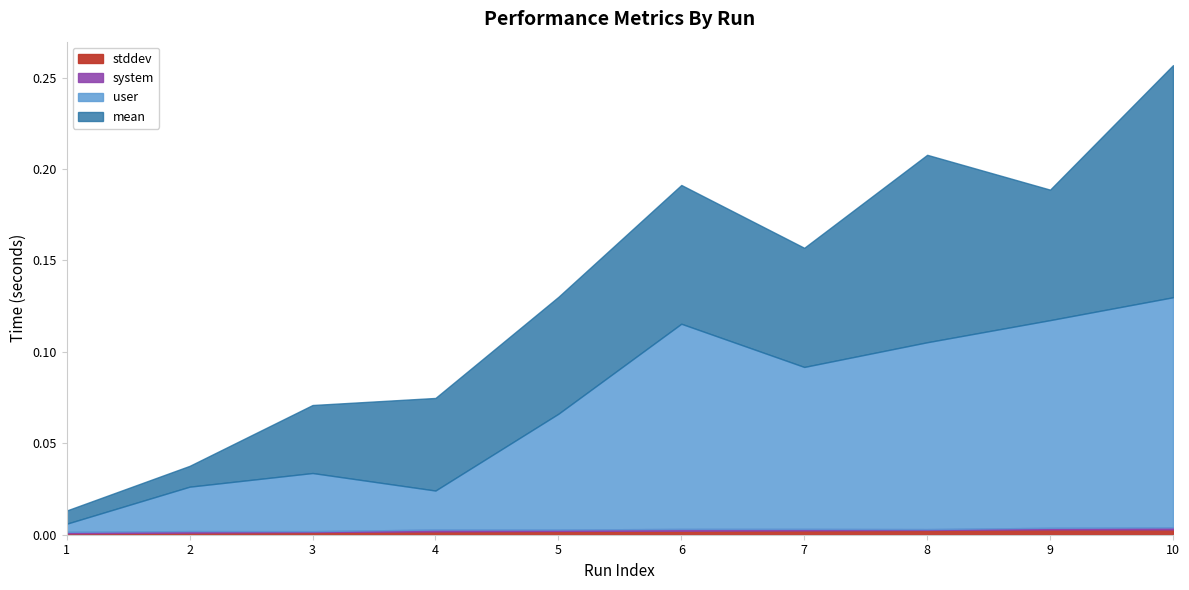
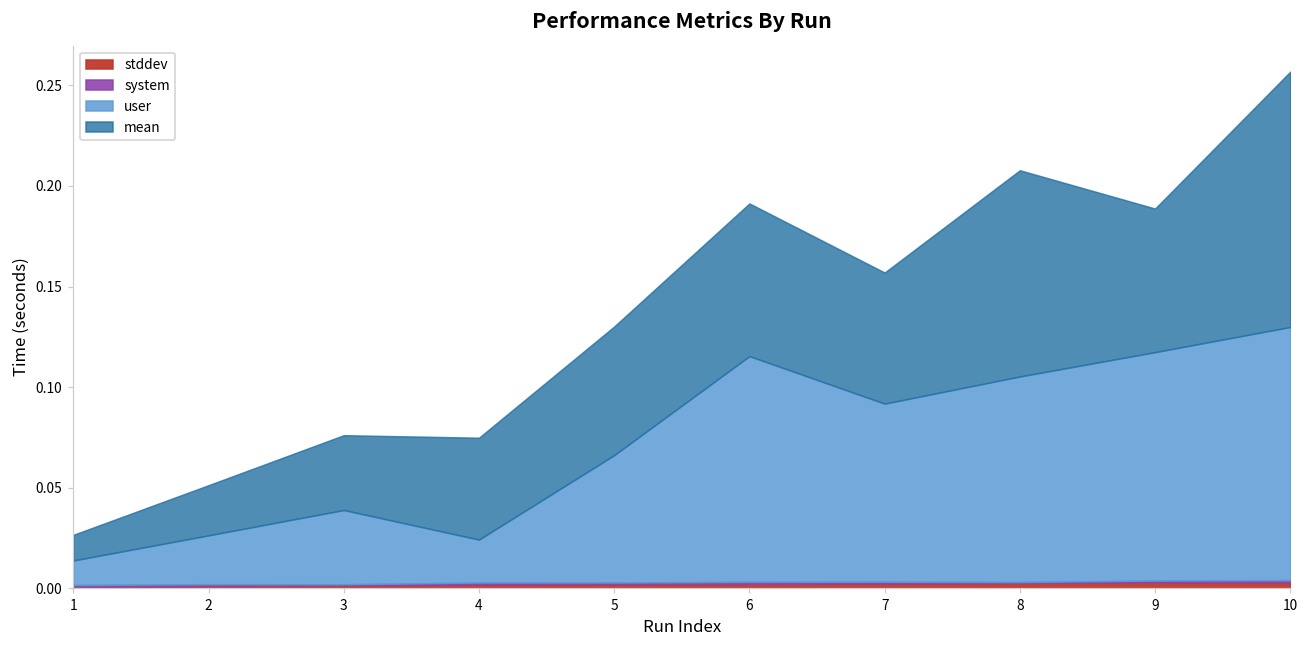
user, 1: 0.004 -> 0.012
mean, 1: 0.007 -> 0.013
mean, 2: 0.011 -> 0.025
user, 3: 0.032 -> 0.037
